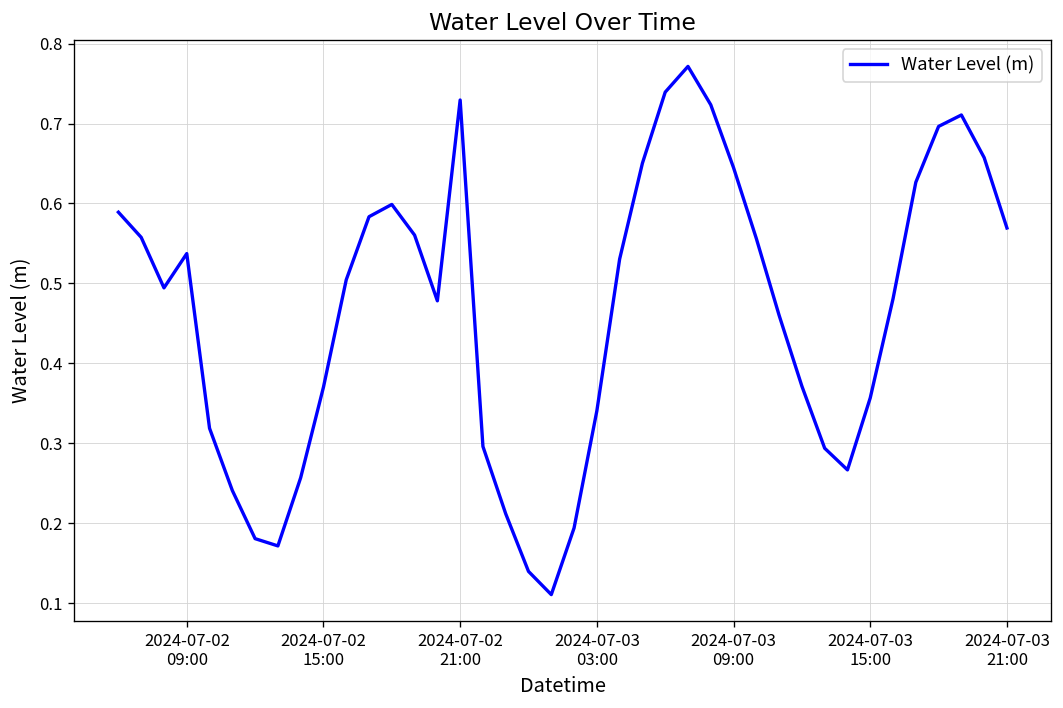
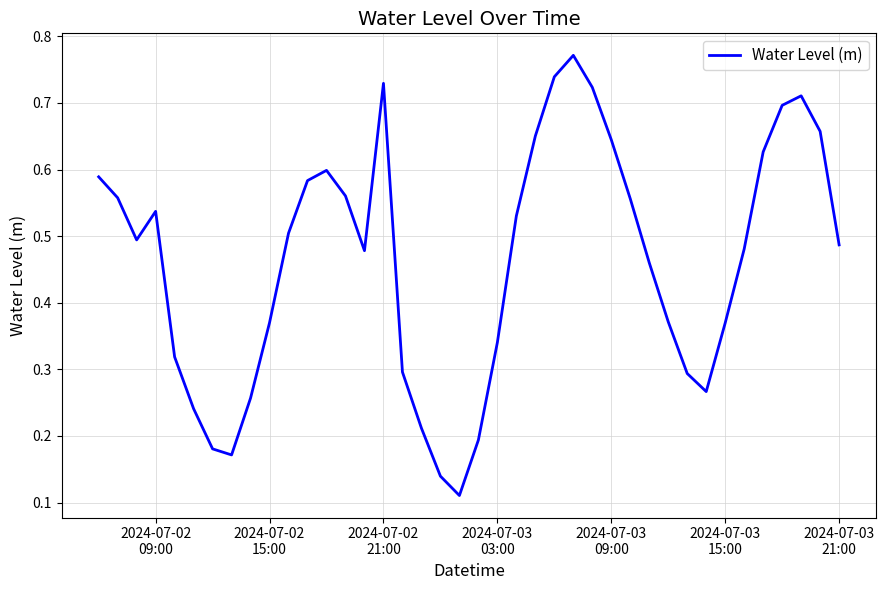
2024-07-03 15:00: 0.36 -> 0.37
2024-07-03 21:00: 0.57 -> 0.49
